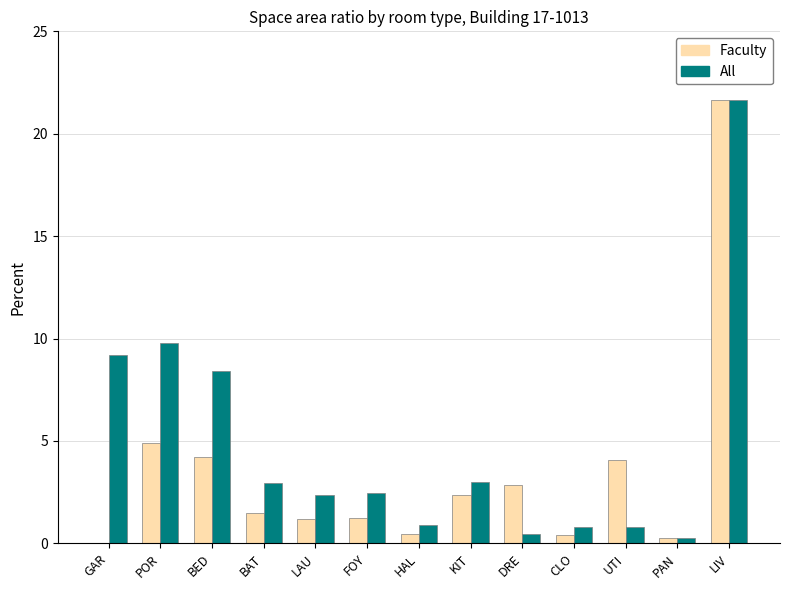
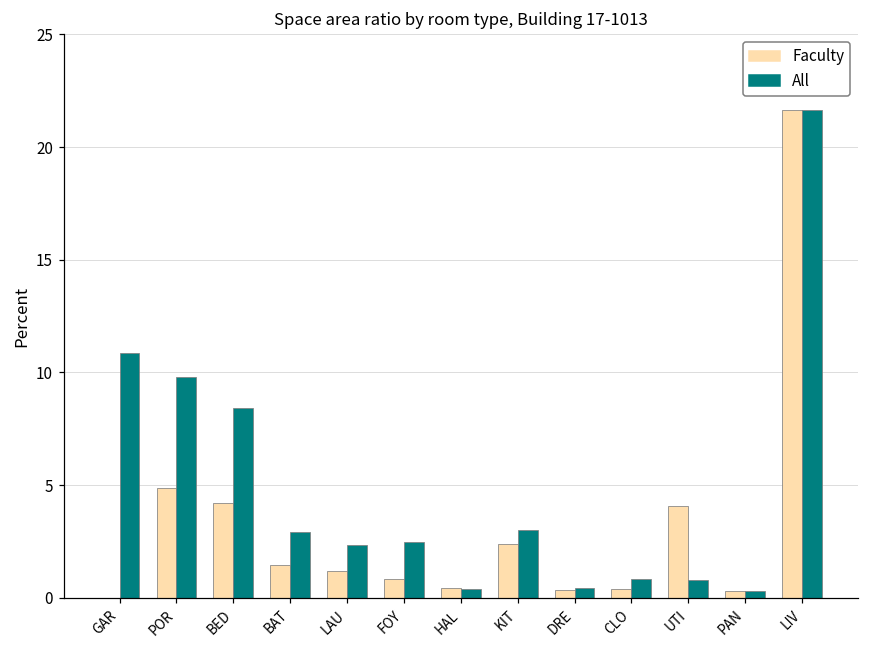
All, GAR: 9.2 -> 10.9
Faculty, FOY: 1.2 -> 0.8
All, HAL: 0.9 -> 0.4
Faculty, DRE: 2.8 -> 0.4
